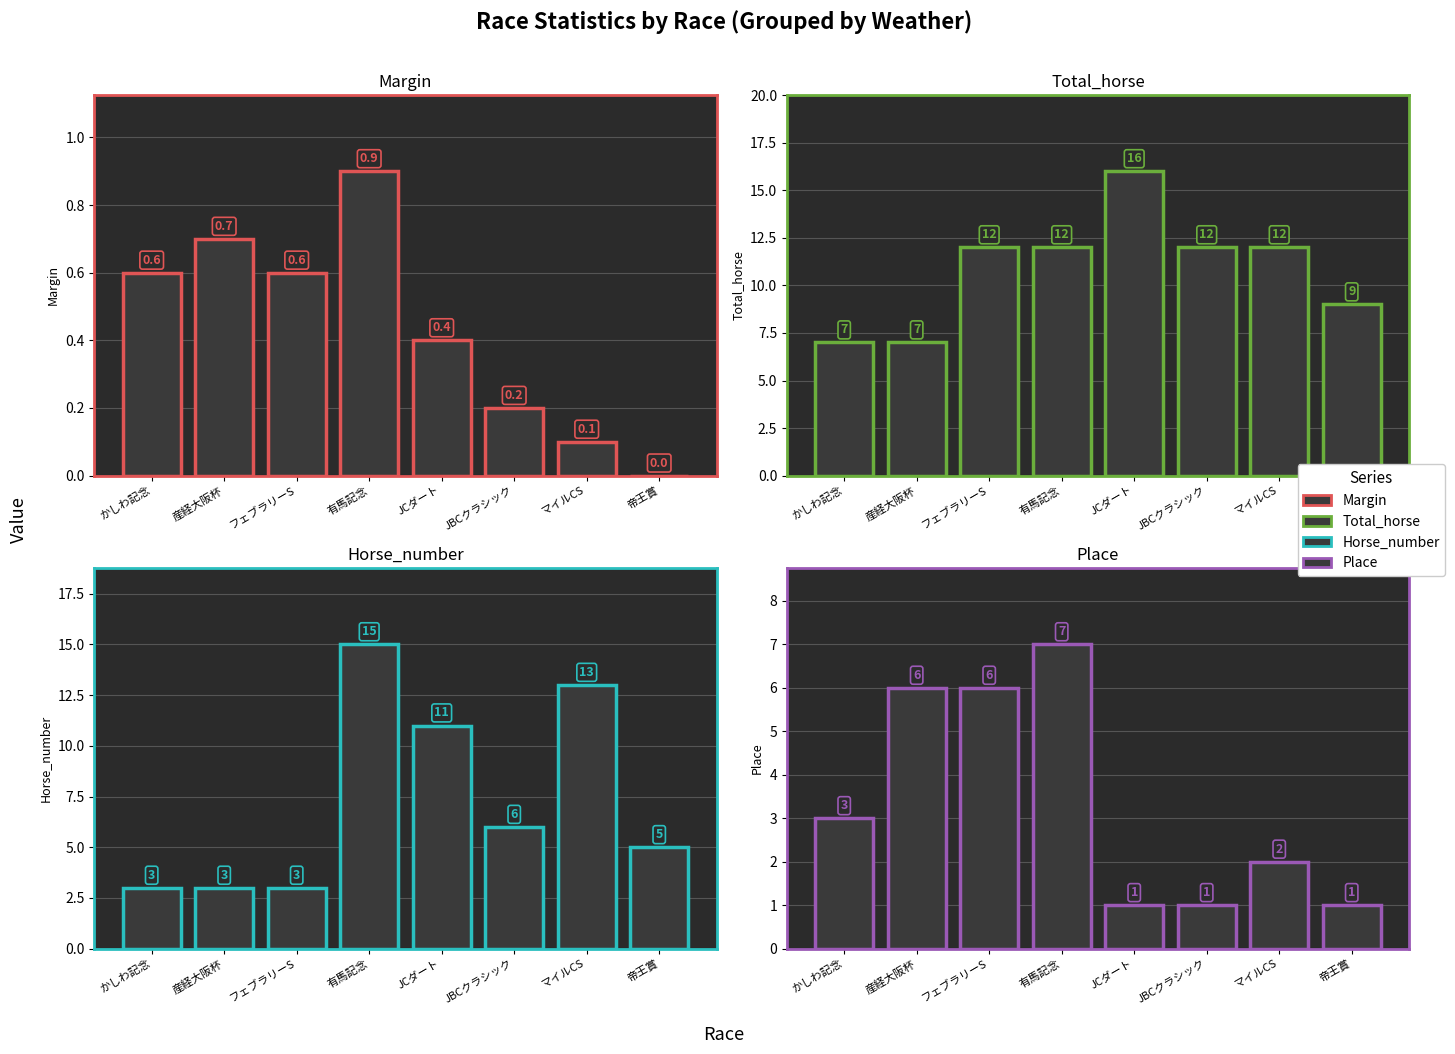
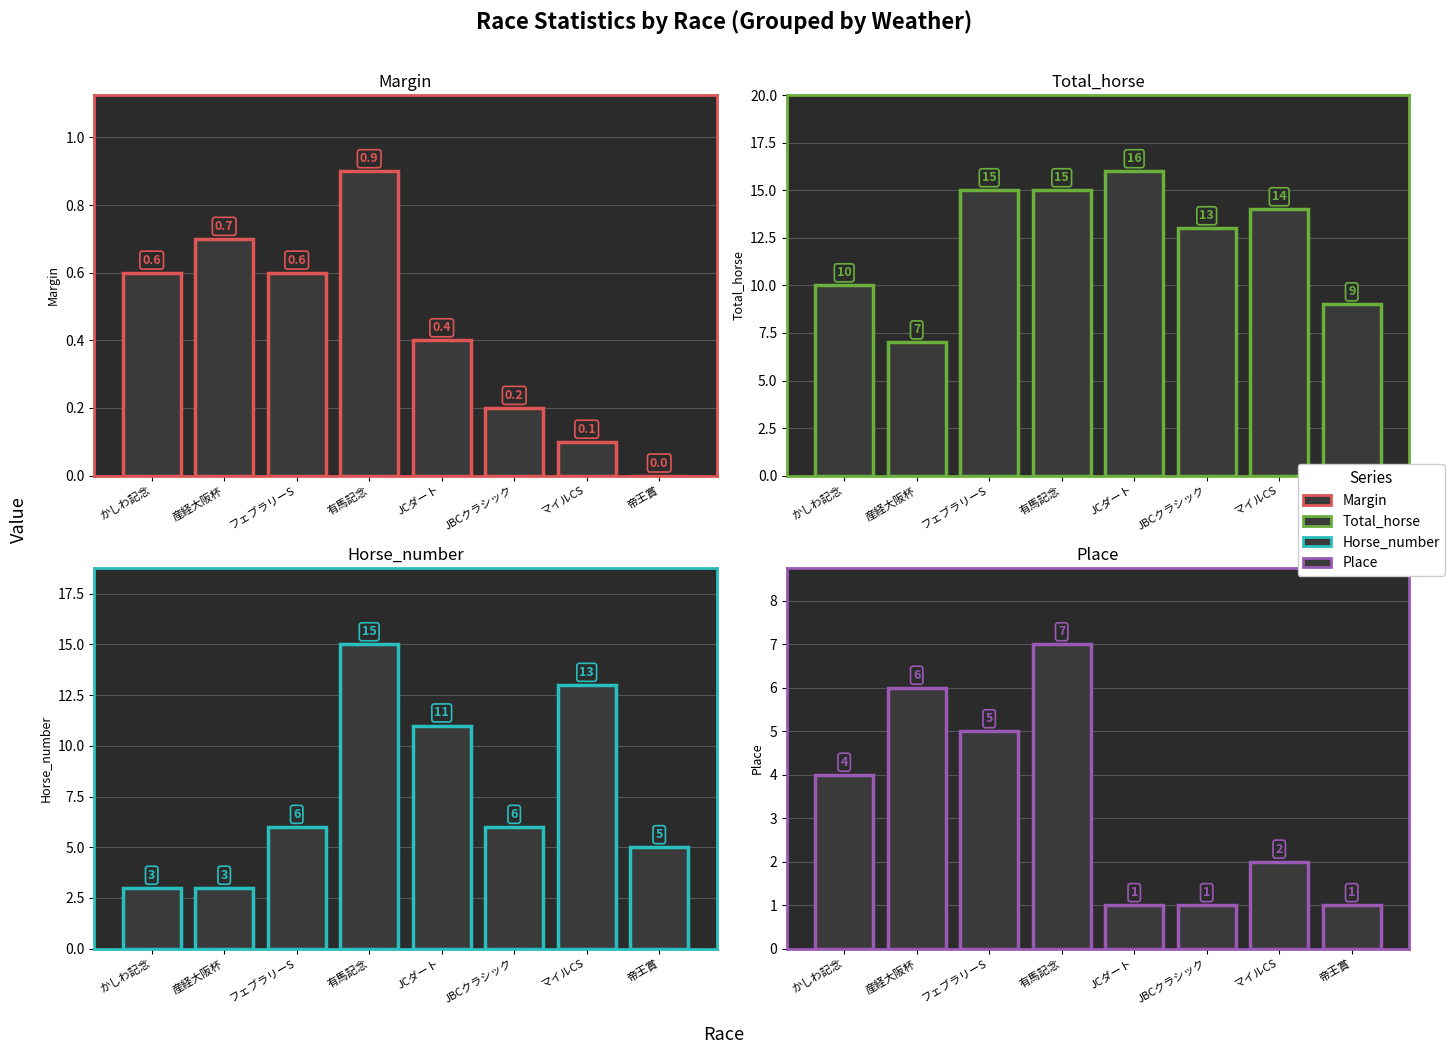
Total_horse, かしわ記念: 7 -> 10
Total_horse, フェブラリーS: 12 -> 15
Total_horse, 有馬記念: 12 -> 15
Total_horse, JBCクラシック: 12 -> 13
Total_horse, マイルCS: 12 -> 14
Horse_number, フェブラリーS: 3 -> 6
Place, かしわ記念: 3 -> 4
Place, フェブラリーS: 6 -> 5
